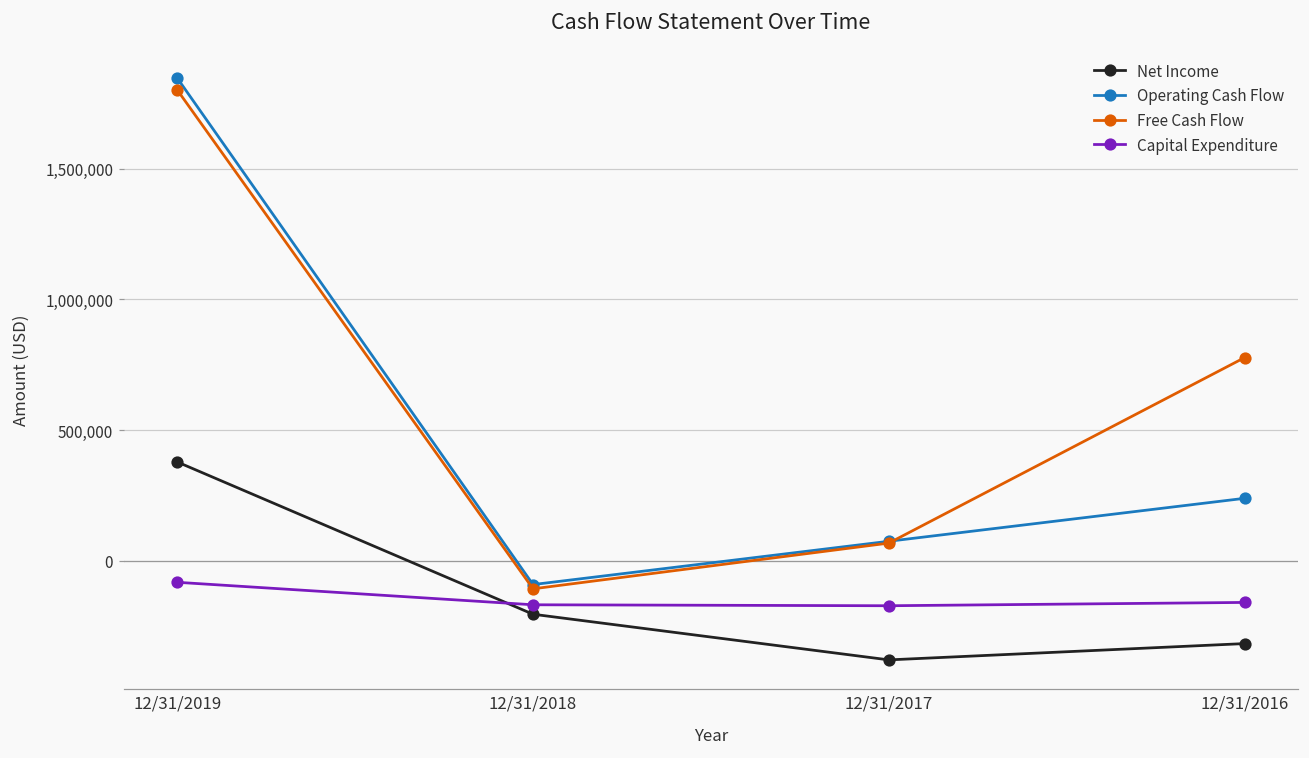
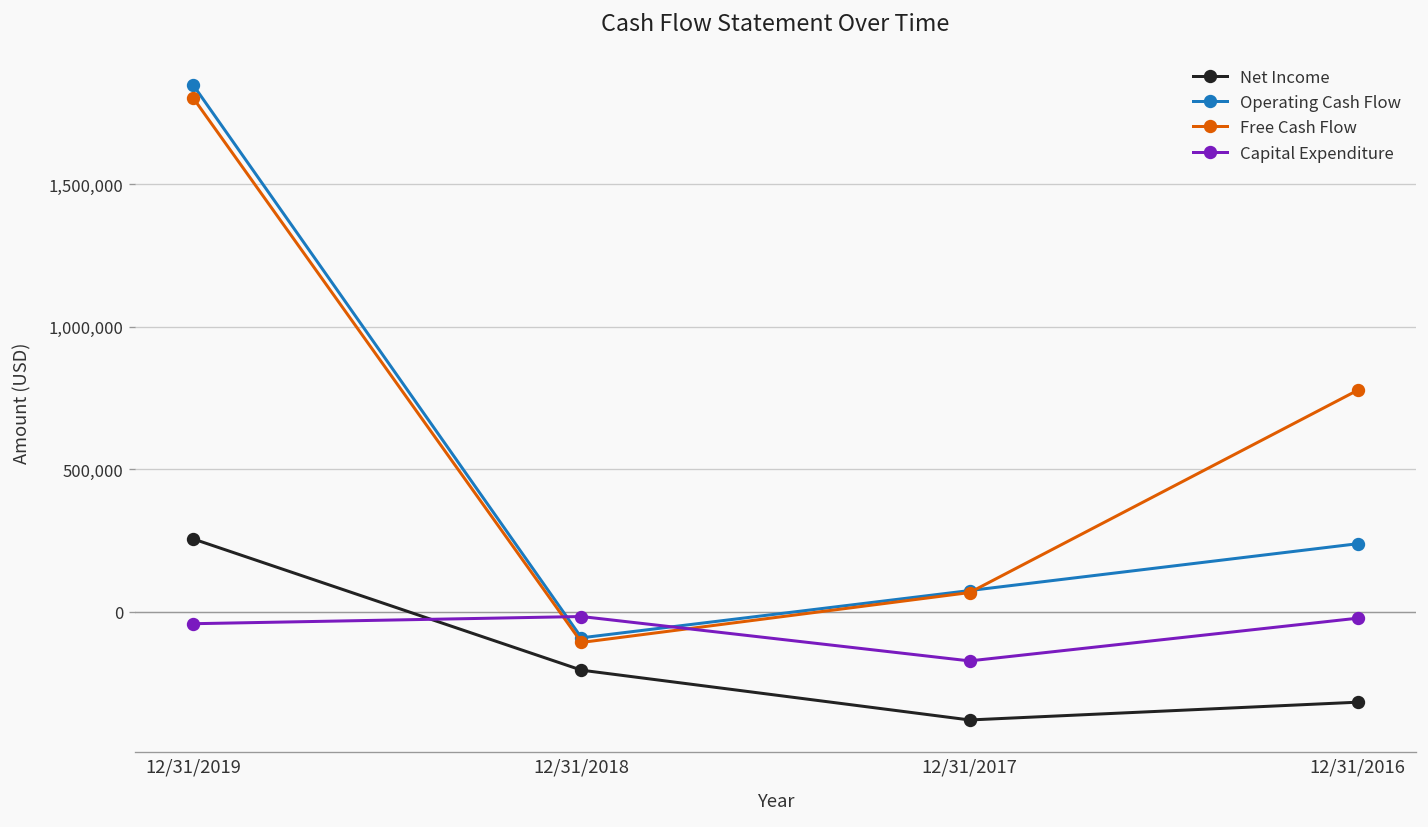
Net Income, 12/31/2019: 380,000 -> 260,000
Capital Expenditure, 12/31/2019: -80,000 -> -40,000
Capital Expenditure, 12/31/2018: -170,000 -> -20,000
Capital Expenditure, 12/31/2016: -160,000 -> -20,000
